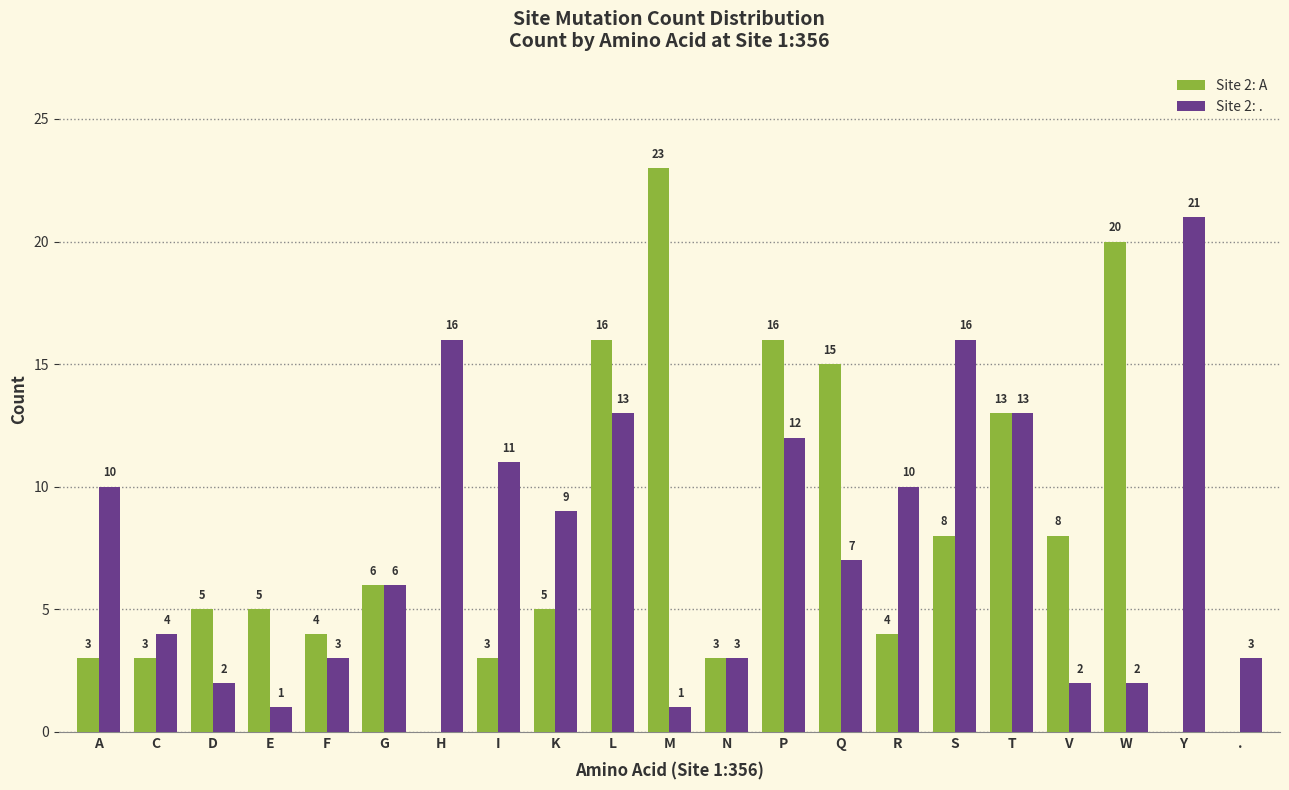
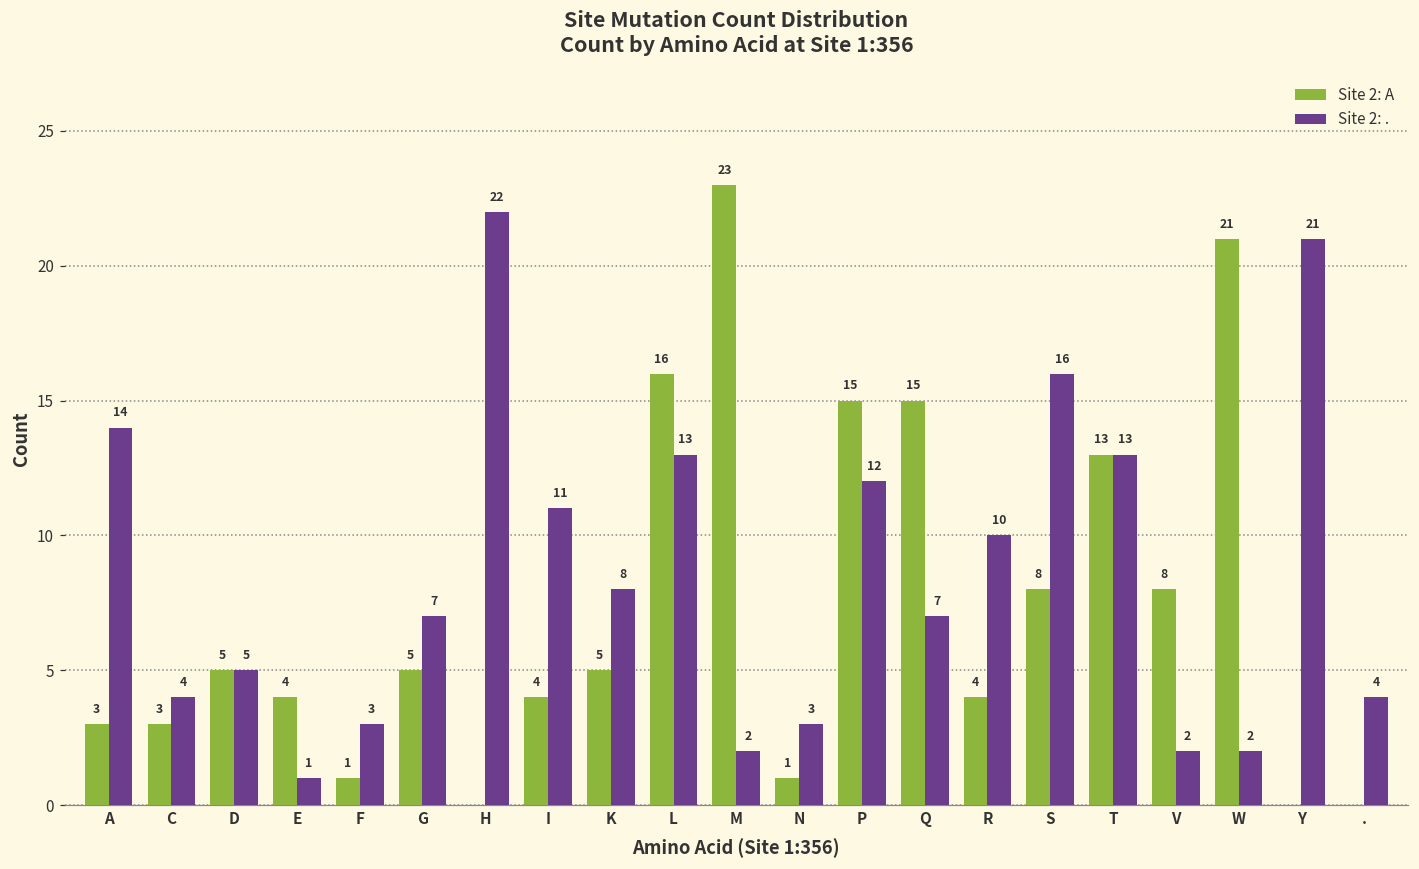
Site 2: ., A: 10 -> 14
Site 2: ., D: 2 -> 5
Site 2: A, E: 5 -> 4
Site 2: A, F: 4 -> 1
Site 2: A, G: 6 -> 5
Site 2: ., G: 6 -> 7
Site 2: ., H: 16 -> 22
Site 2: A, I: 3 -> 4
Site 2: ., K: 9 -> 8
Site 2: ., M: 1 -> 2
Site 2: A, N: 3 -> 1
Site 2: A, P: 16 -> 15
Site 2: A, W: 20 -> 21
Site 2: ., .: 3 -> 4
